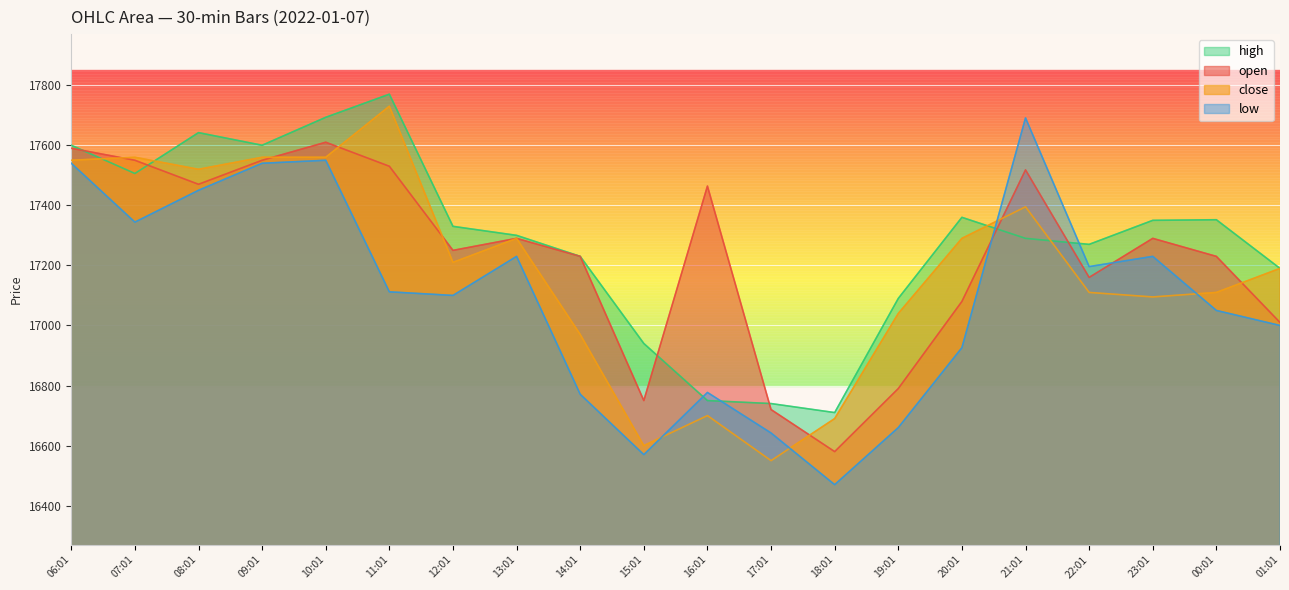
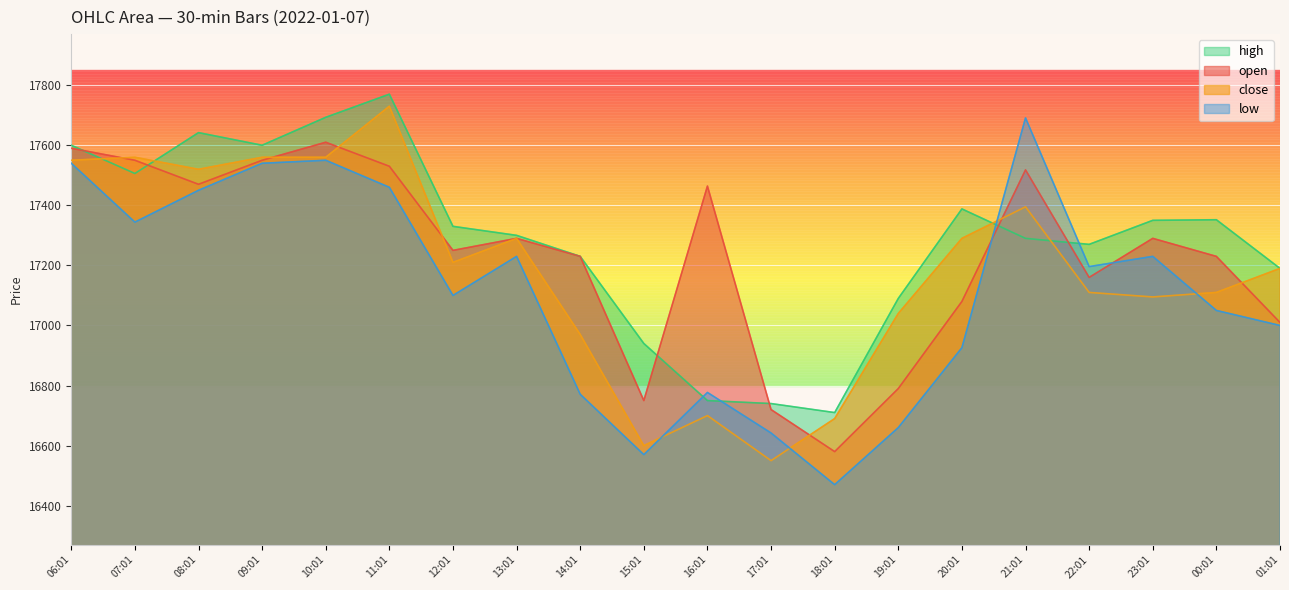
low, 11:01: 17110 -> 17460
high, 20:01: 17360 -> 17390
